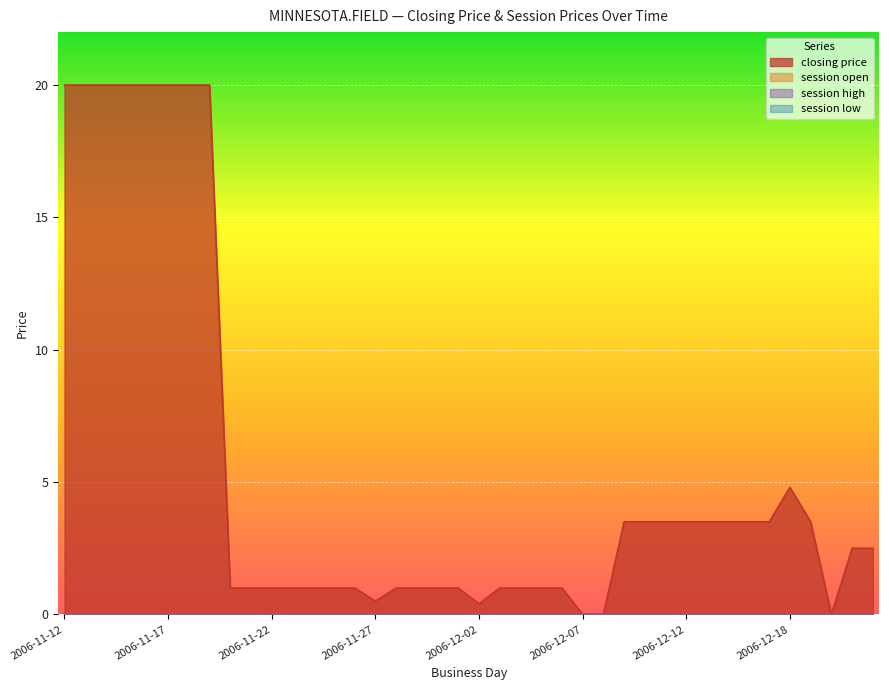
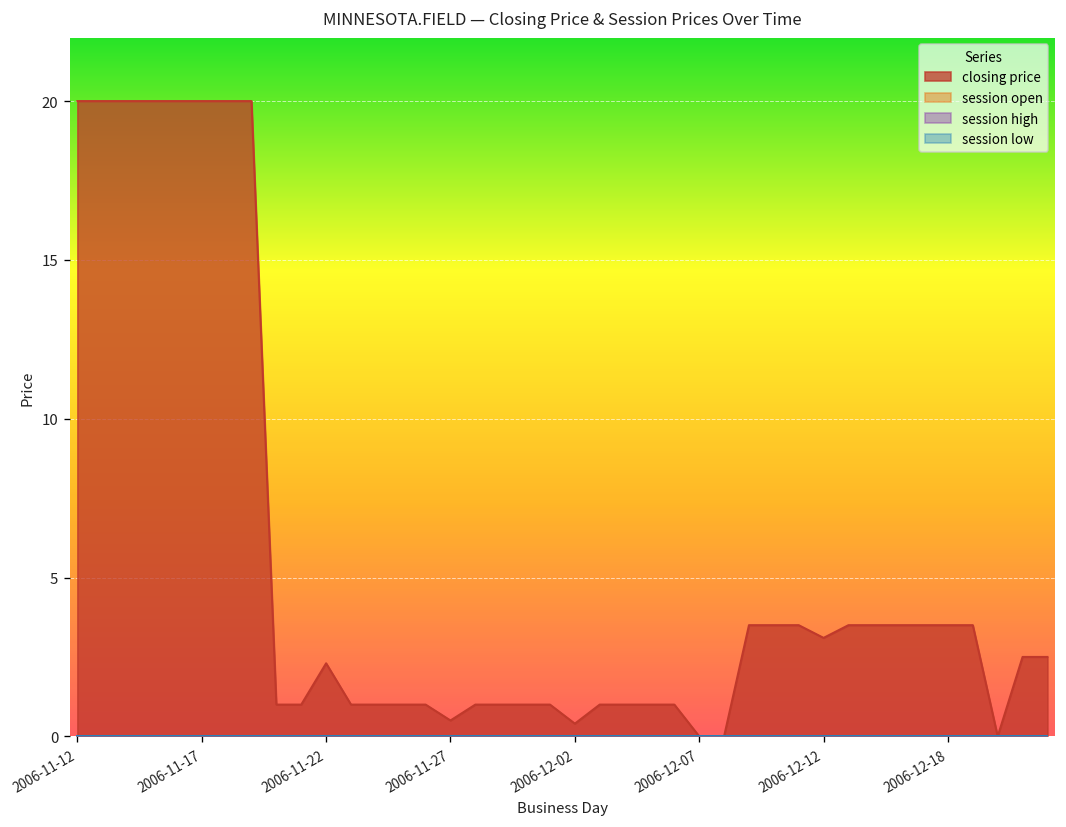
closing price, 2006-11-22: 1.0 -> 2.3
closing price, 2006-12-12: 3.5 -> 3.1
closing price, 2006-12-18: 4.8 -> 3.5
